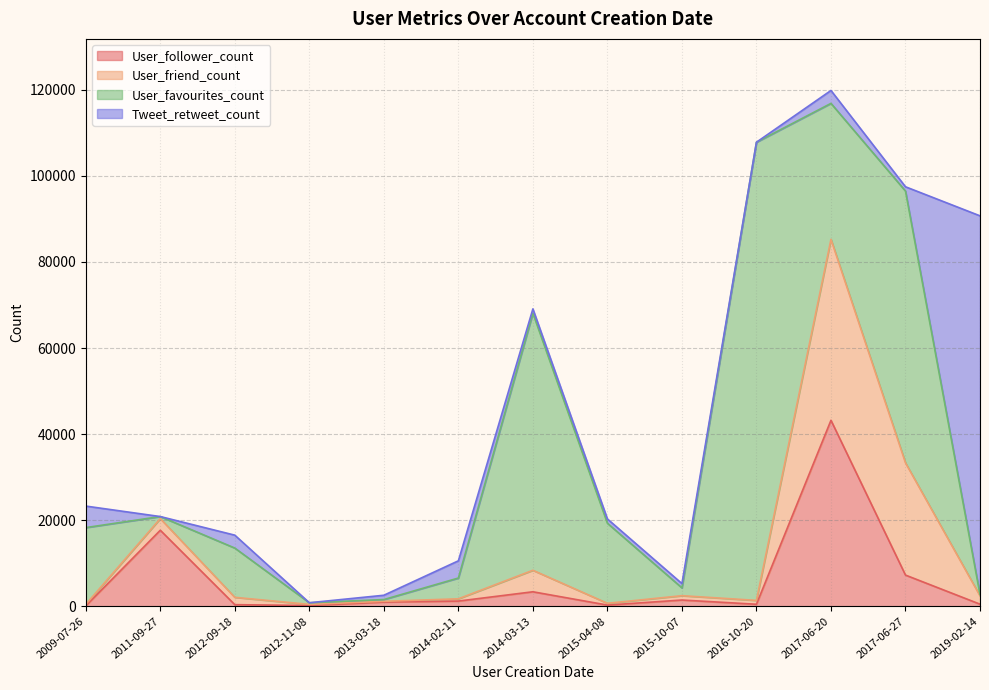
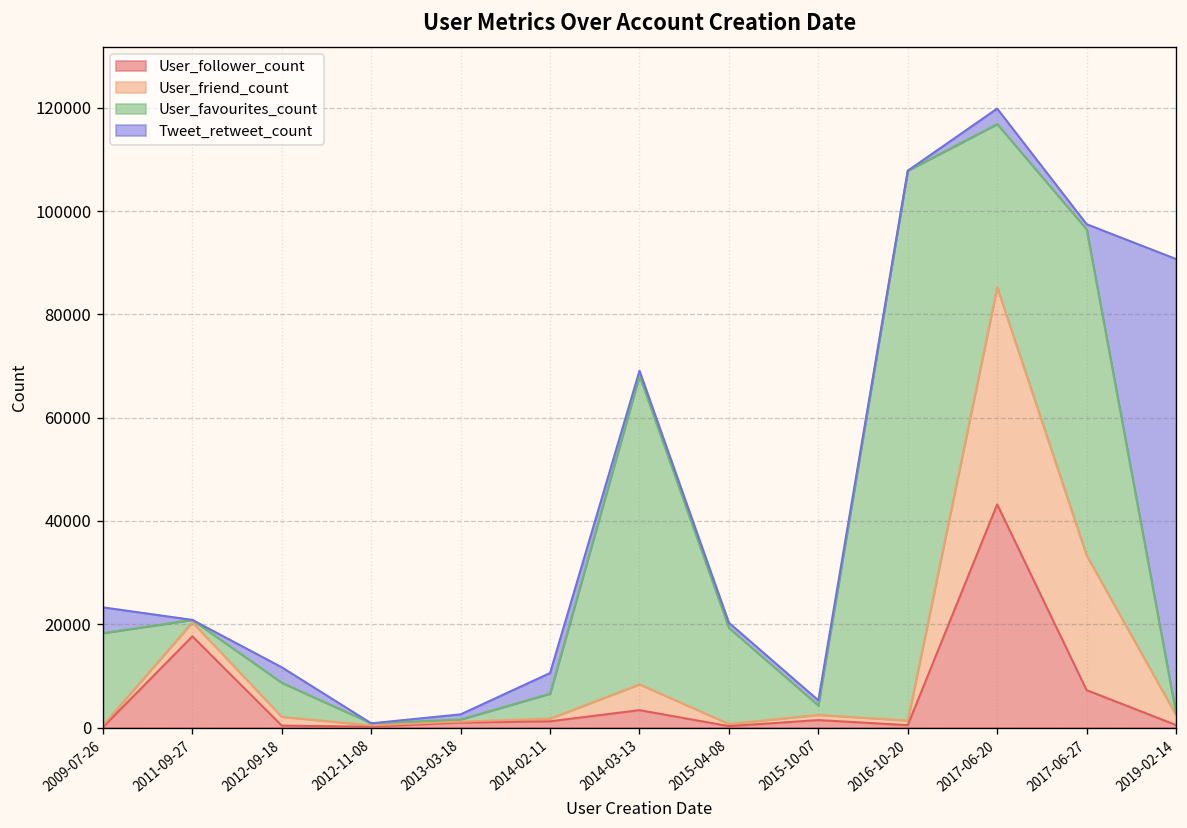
User_favourites_count, 2012-09-18: 11000 -> 7000
